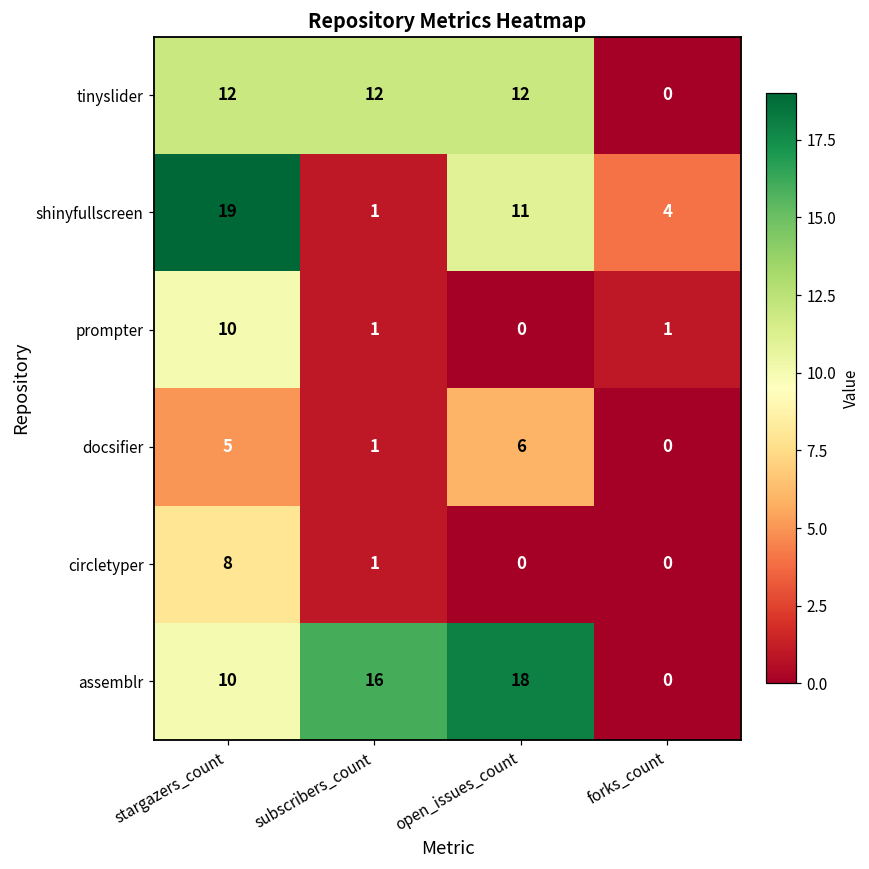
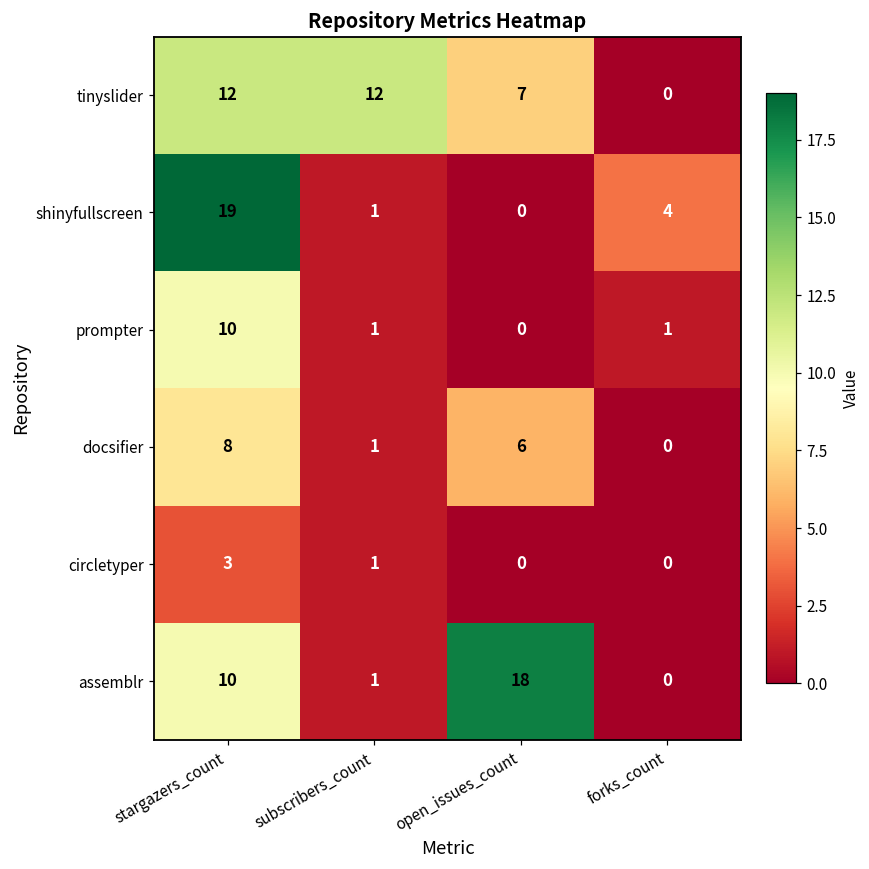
tinyslider, open_issues_count: 12 -> 7
shinyfullscreen, open_issues_count: 11 -> 0
docsifier, stargazers_count: 5 -> 8
circletyper, stargazers_count: 8 -> 3
assemblr, subscribers_count: 16 -> 1
